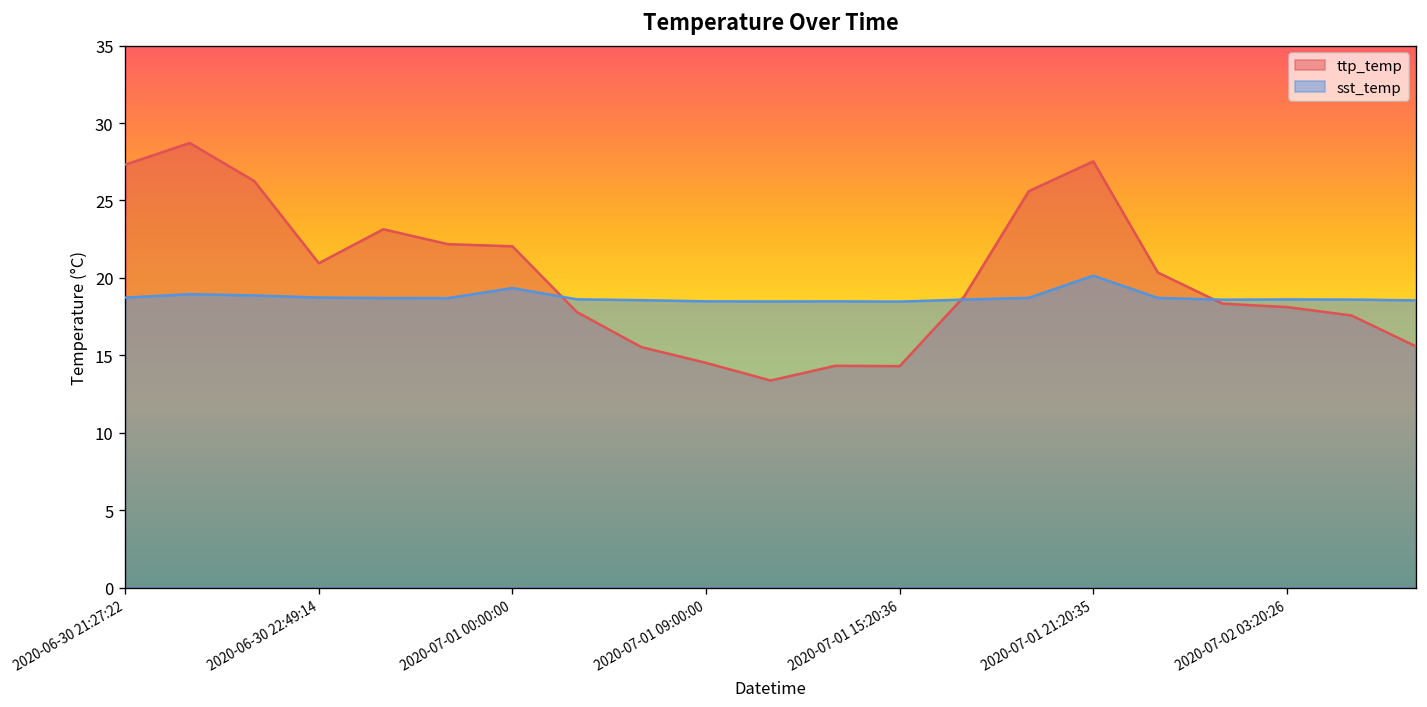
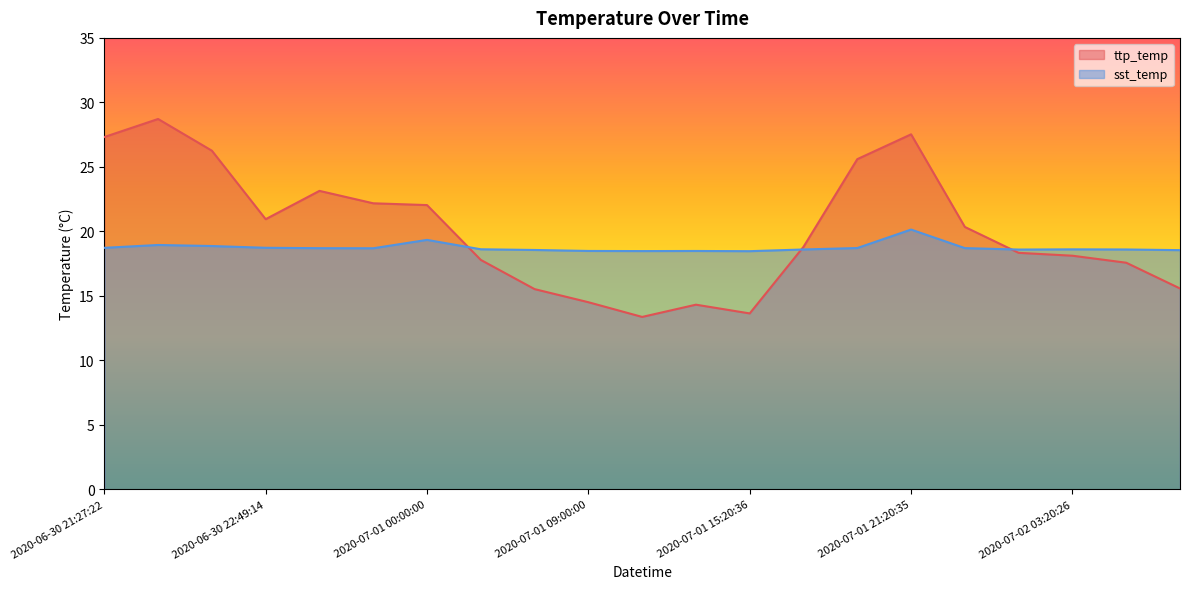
ttp_temp, 2020-07-01 15:20:36: 14.3 -> 13.6
